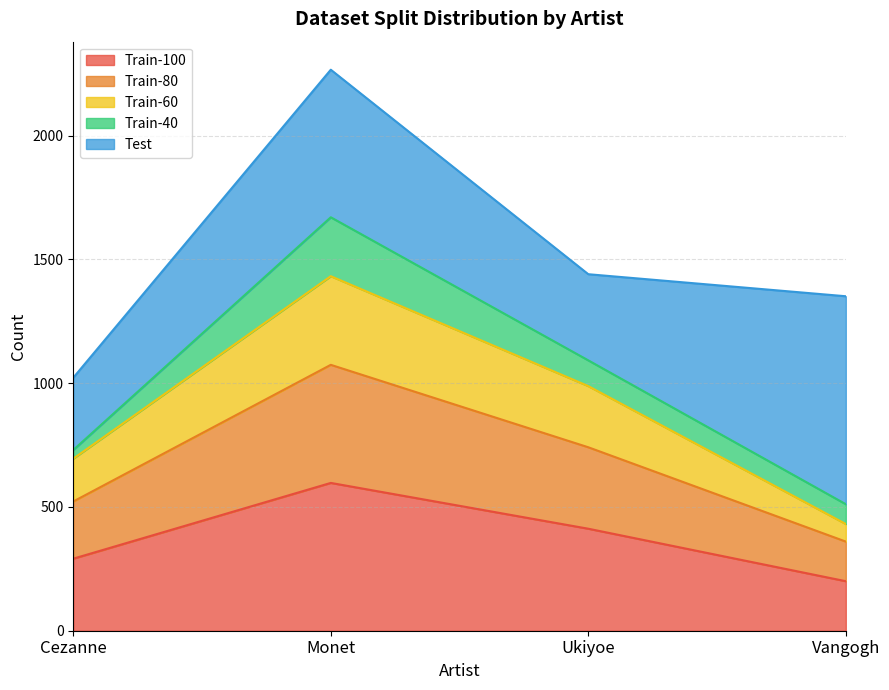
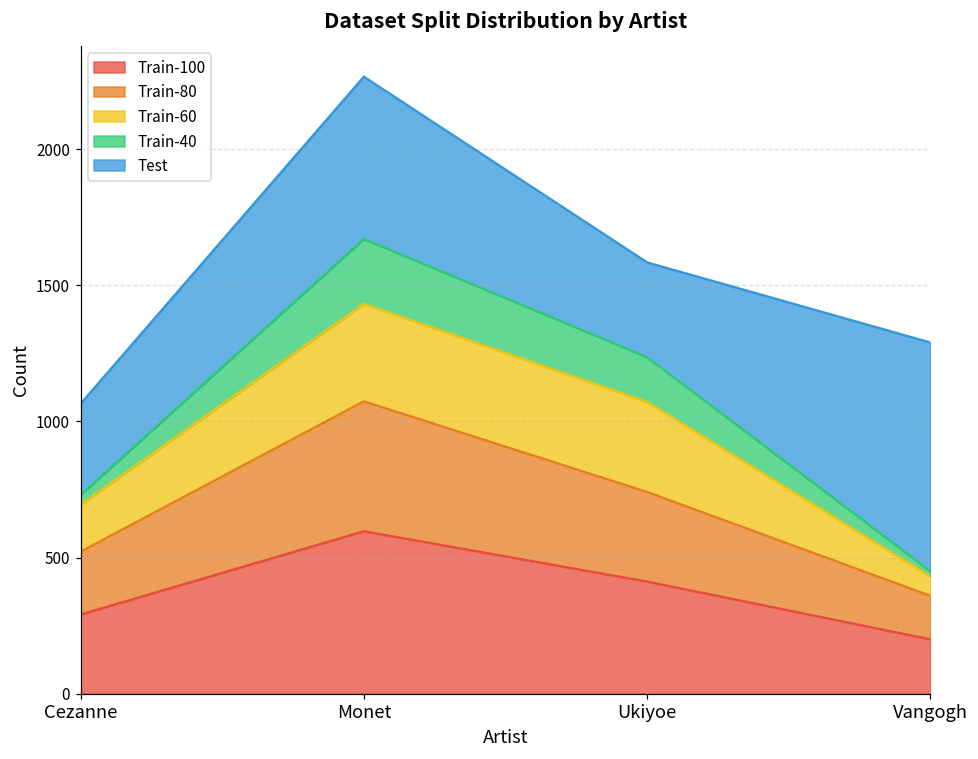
Test, Cezanne: 290 -> 340
Train-60, Ukiyoe: 250 -> 330
Train-40, Ukiyoe: 100 -> 160
Train-40, Vangogh: 80 -> 20
